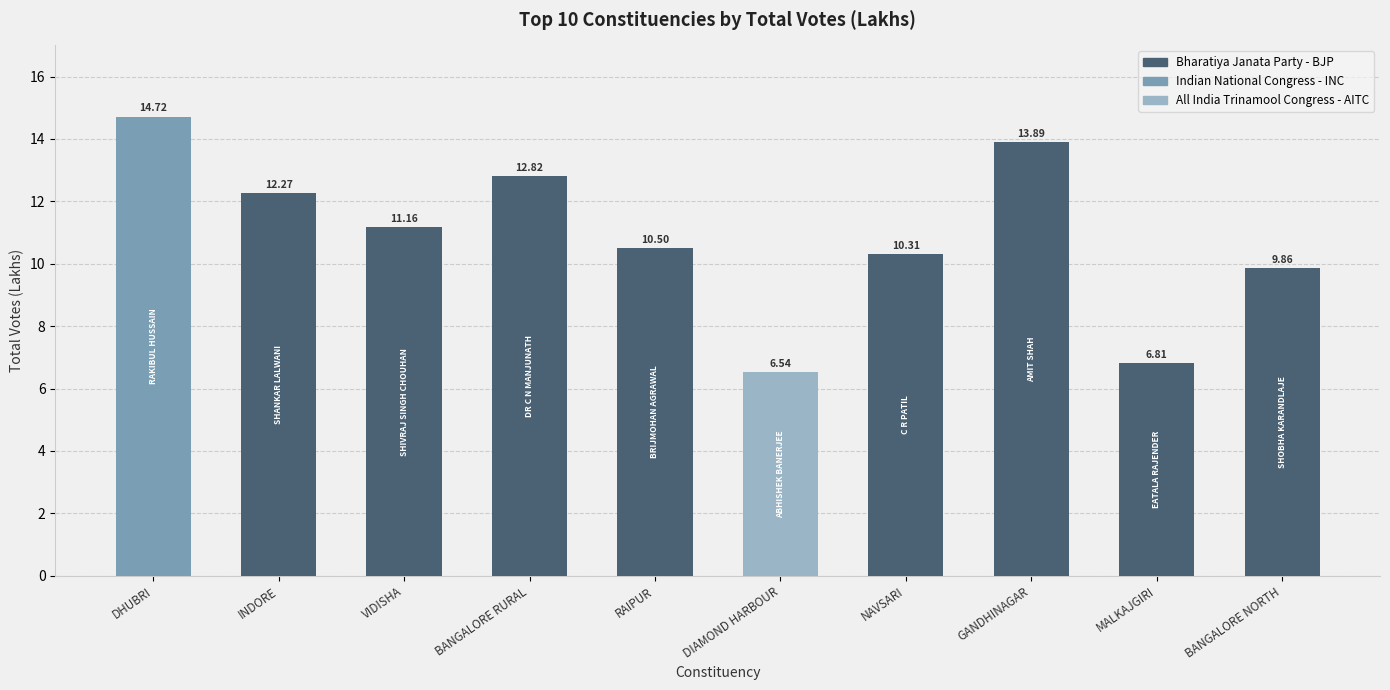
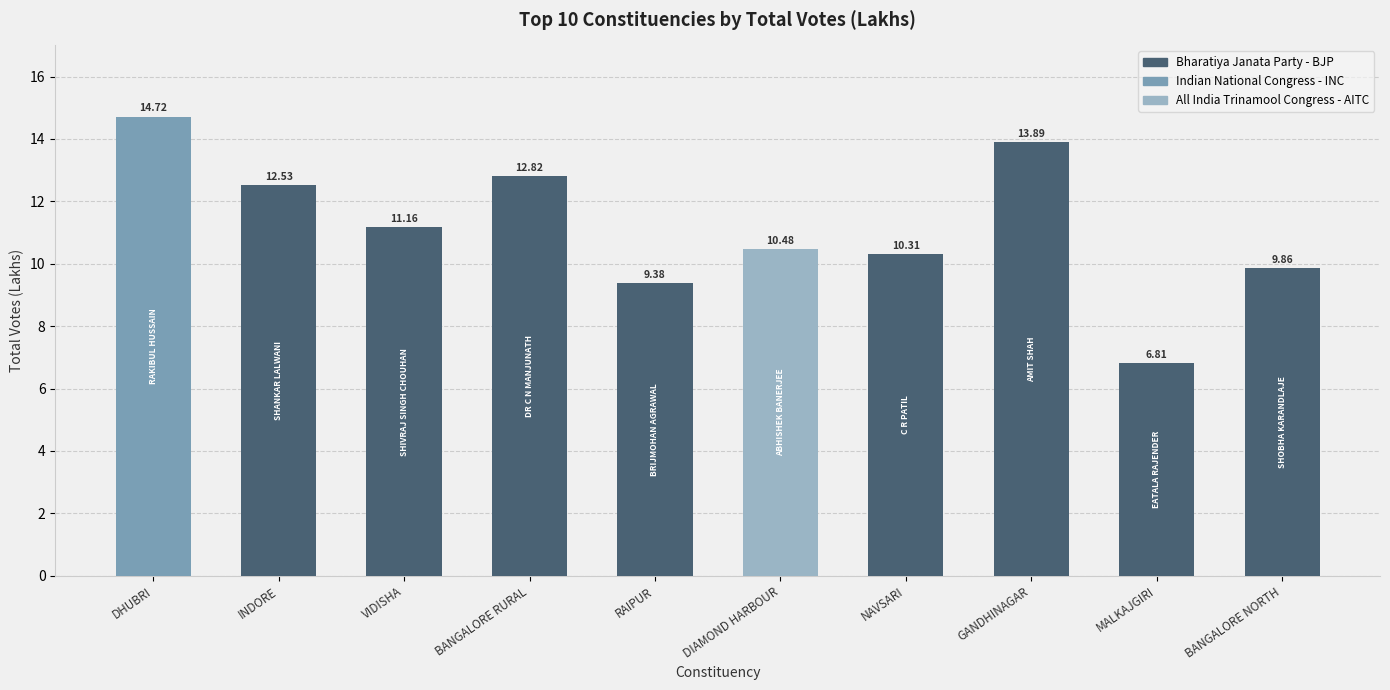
INDORE: 12.27 -> 12.53
RAIPUR: 10.50 -> 9.38
DIAMOND HARBOUR: 6.54 -> 10.48
